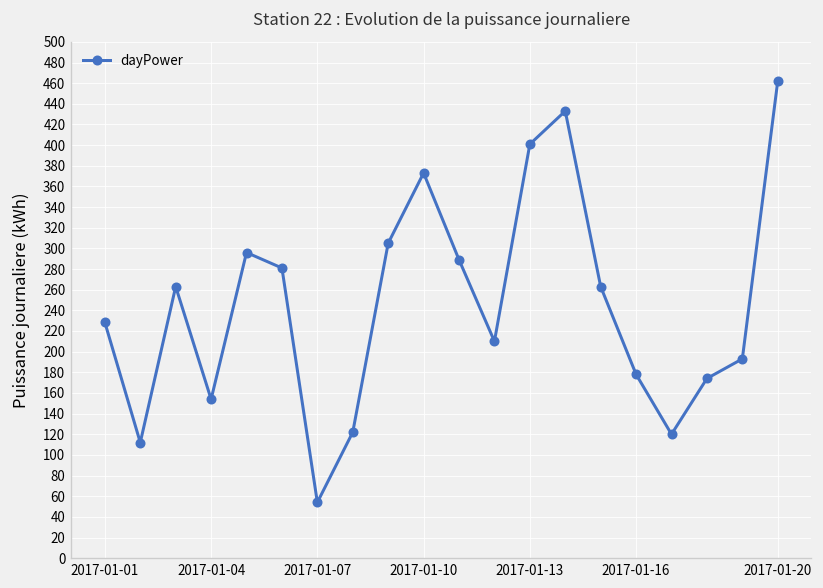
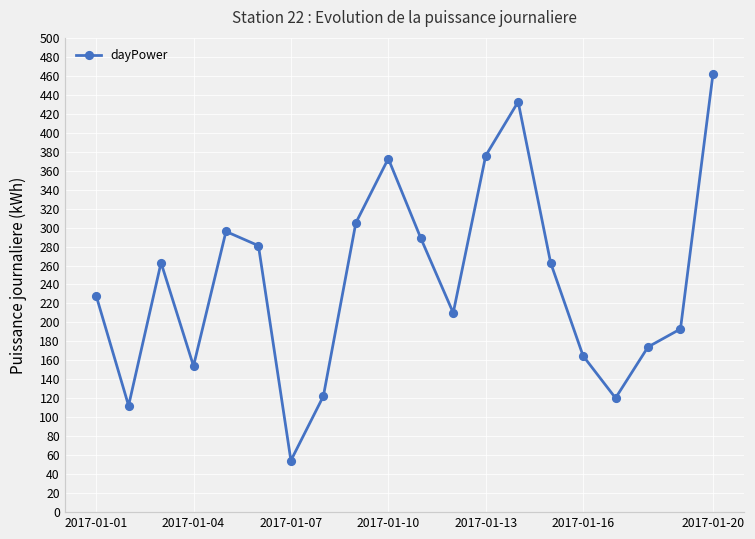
2017-01-13: 400 -> 380
2017-01-16: 180 -> 160
